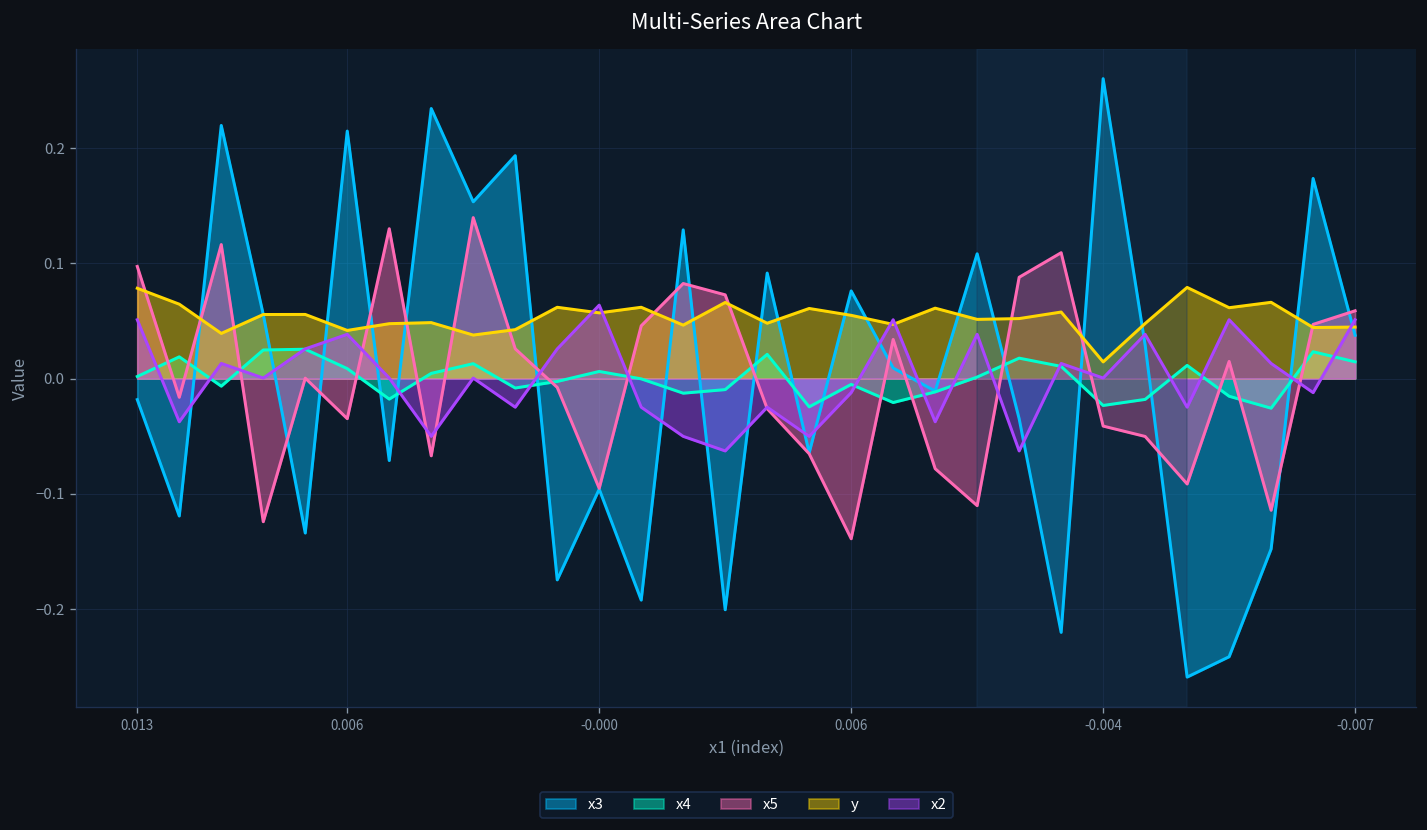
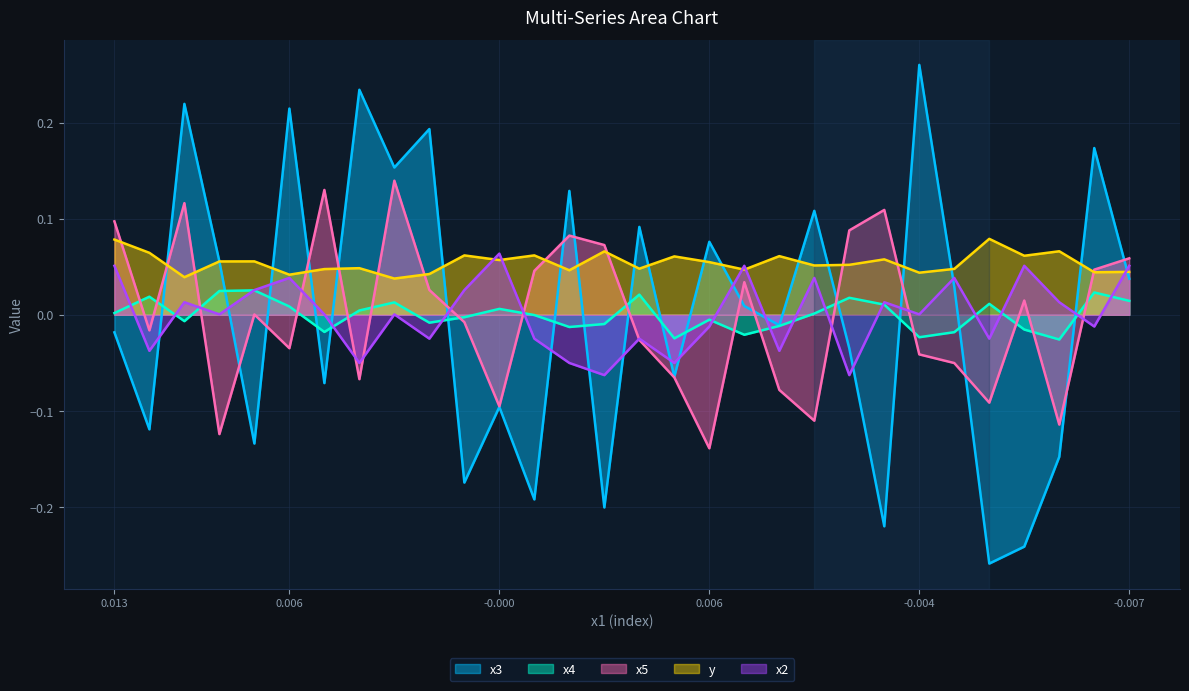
y, -0.004: 0.01 -> 0.04
